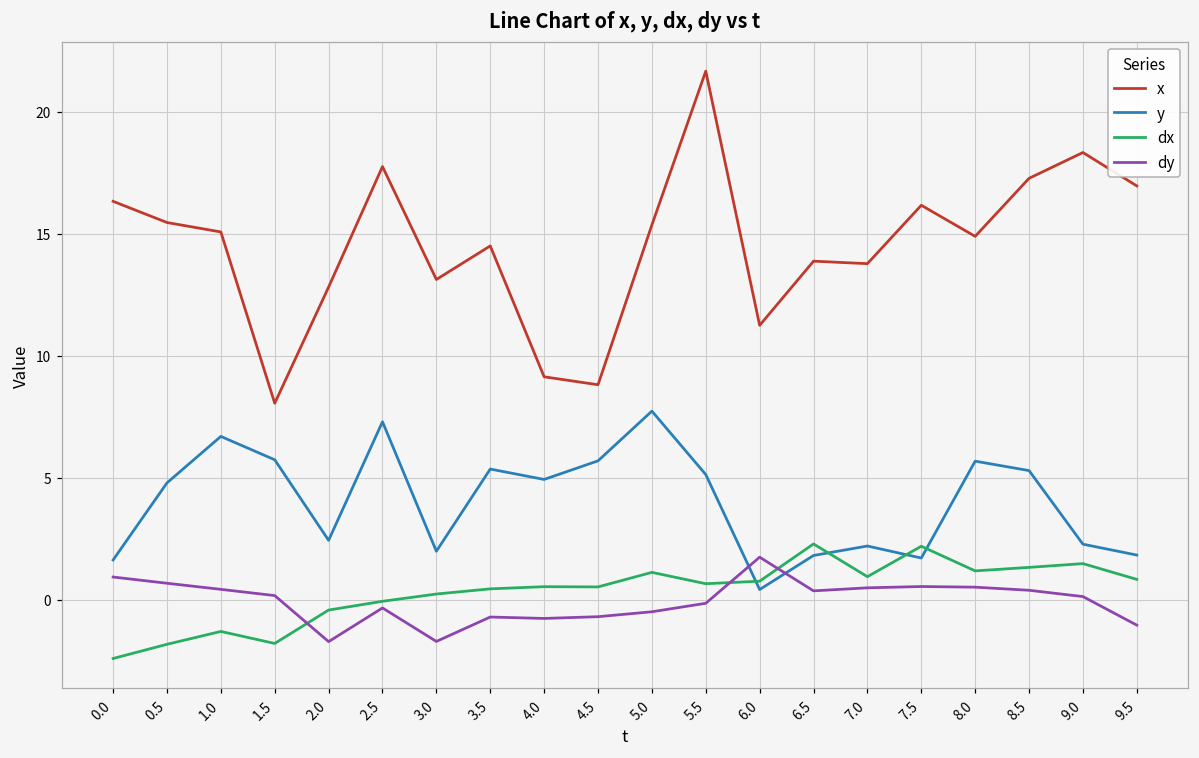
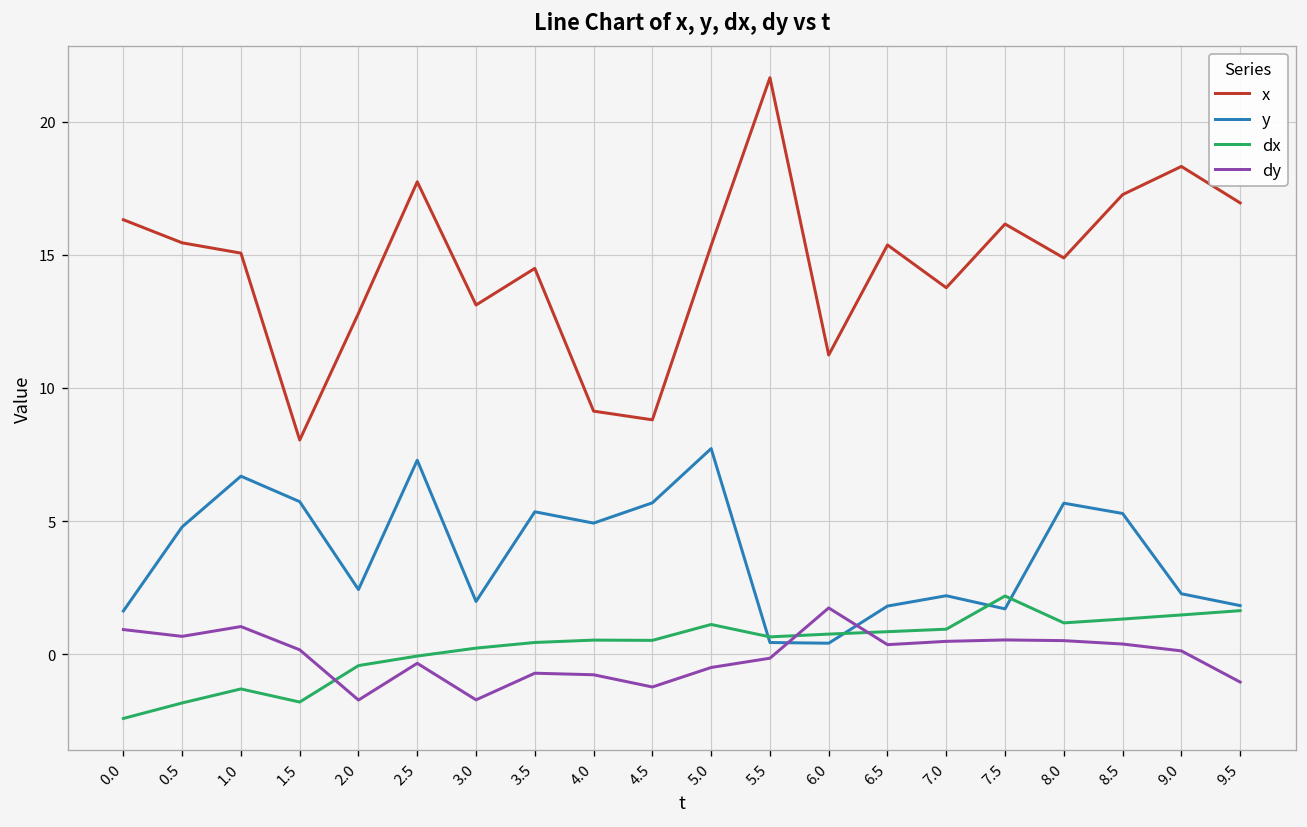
dy, 1.0: 0.4 -> 1.0
dy, 4.5: -0.7 -> -1.2
y, 5.5: 5.1 -> 0.4
x, 6.5: 13.9 -> 15.4
dx, 6.5: 2.3 -> 0.8
dx, 9.5: 0.8 -> 1.6
